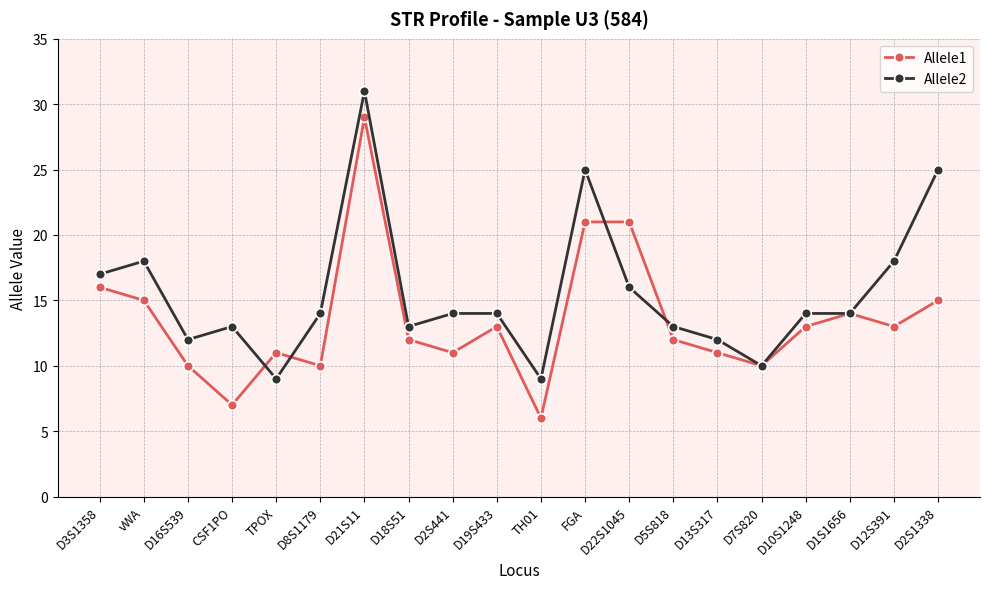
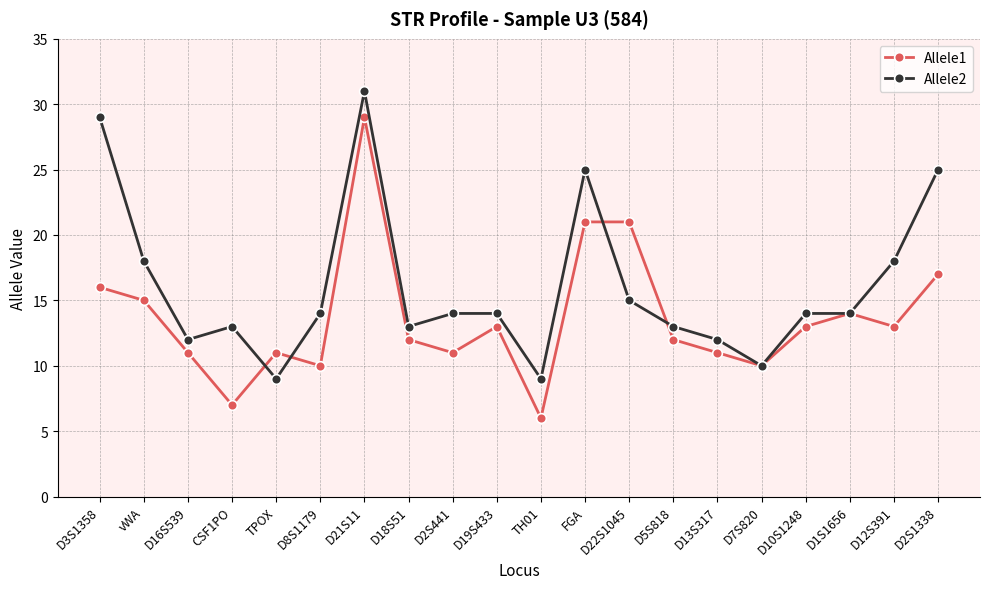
Allele2, D3S1358: 17 -> 29
Allele1, D16S539: 10 -> 11
Allele2, D22S1045: 16 -> 15
Allele1, D2S1338: 15 -> 17
